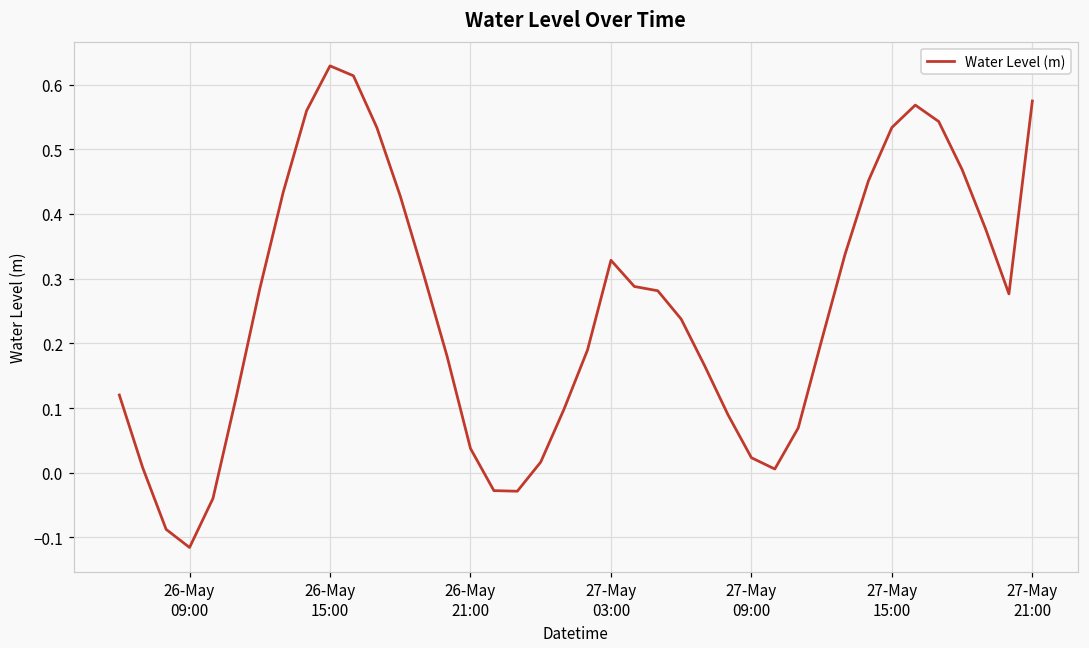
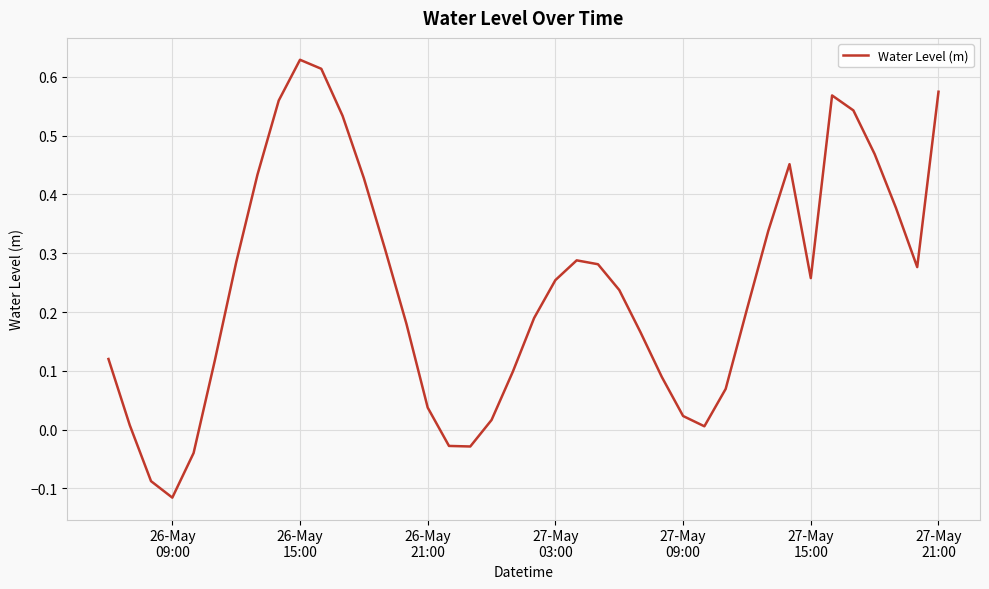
27-May 03:00: 0.33 -> 0.25
27-May 15:00: 0.53 -> 0.26
